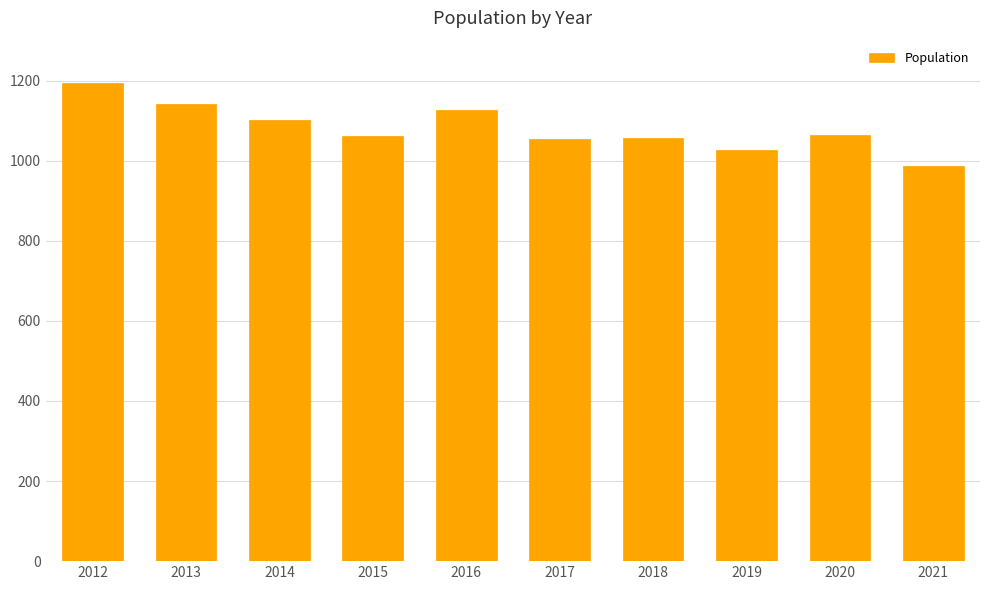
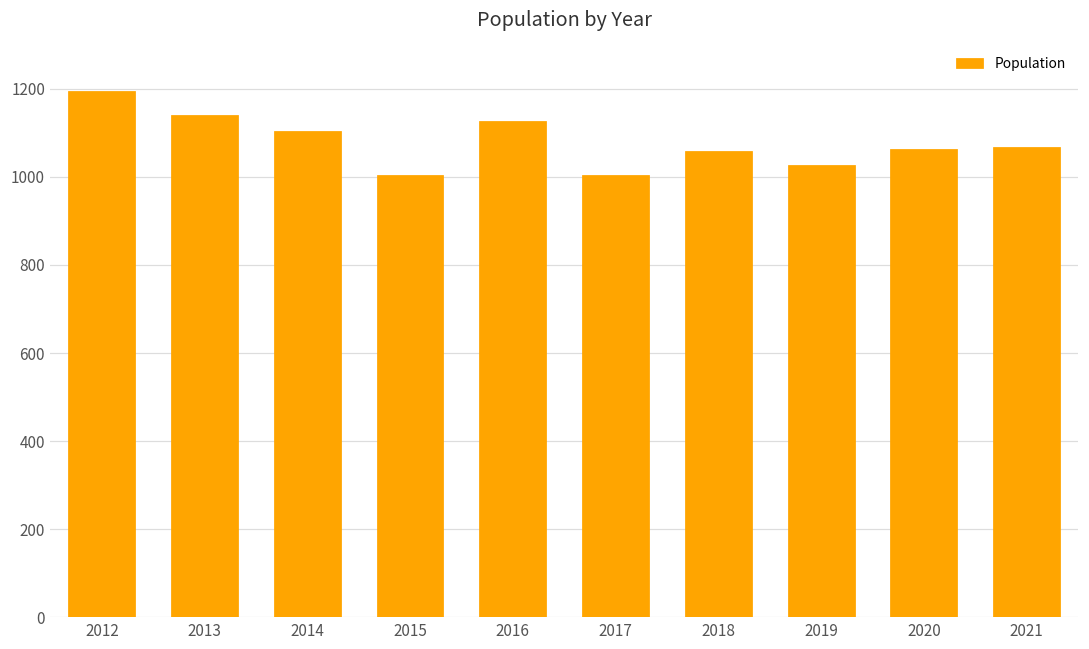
2015: 1060 -> 1000
2017: 1060 -> 1000
2021: 990 -> 1070
